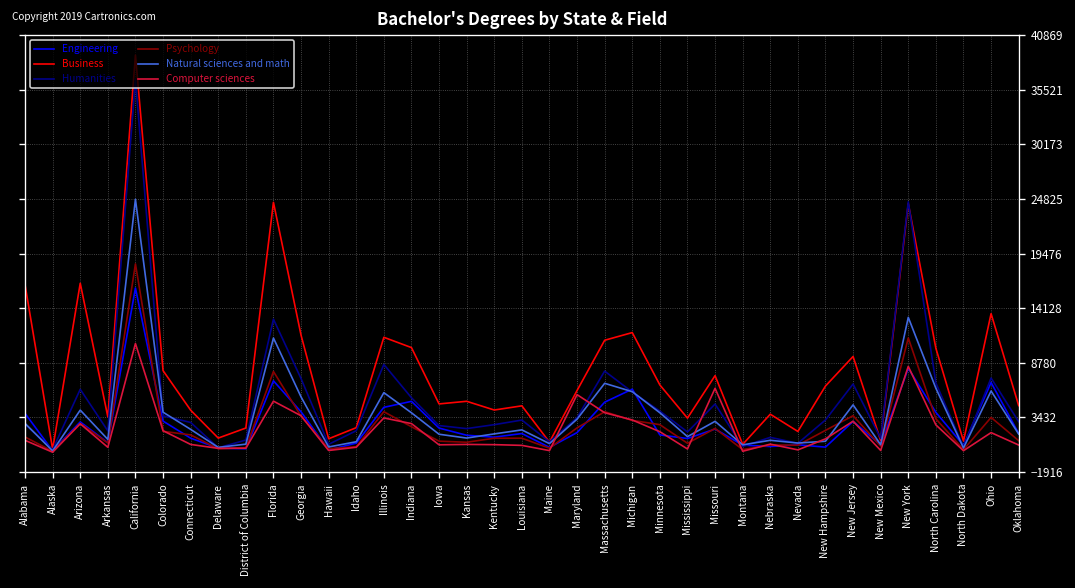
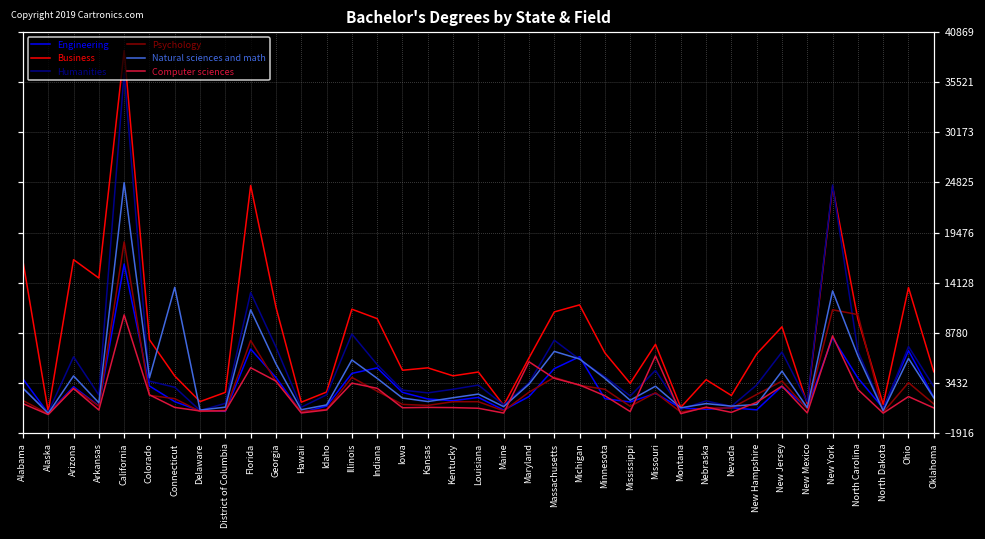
Business, Arkansas: 3000 -> 15000
Natural sciences and math, Connecticut: 2000 -> 14000
Psychology, North Carolina: 3000 -> 11000
